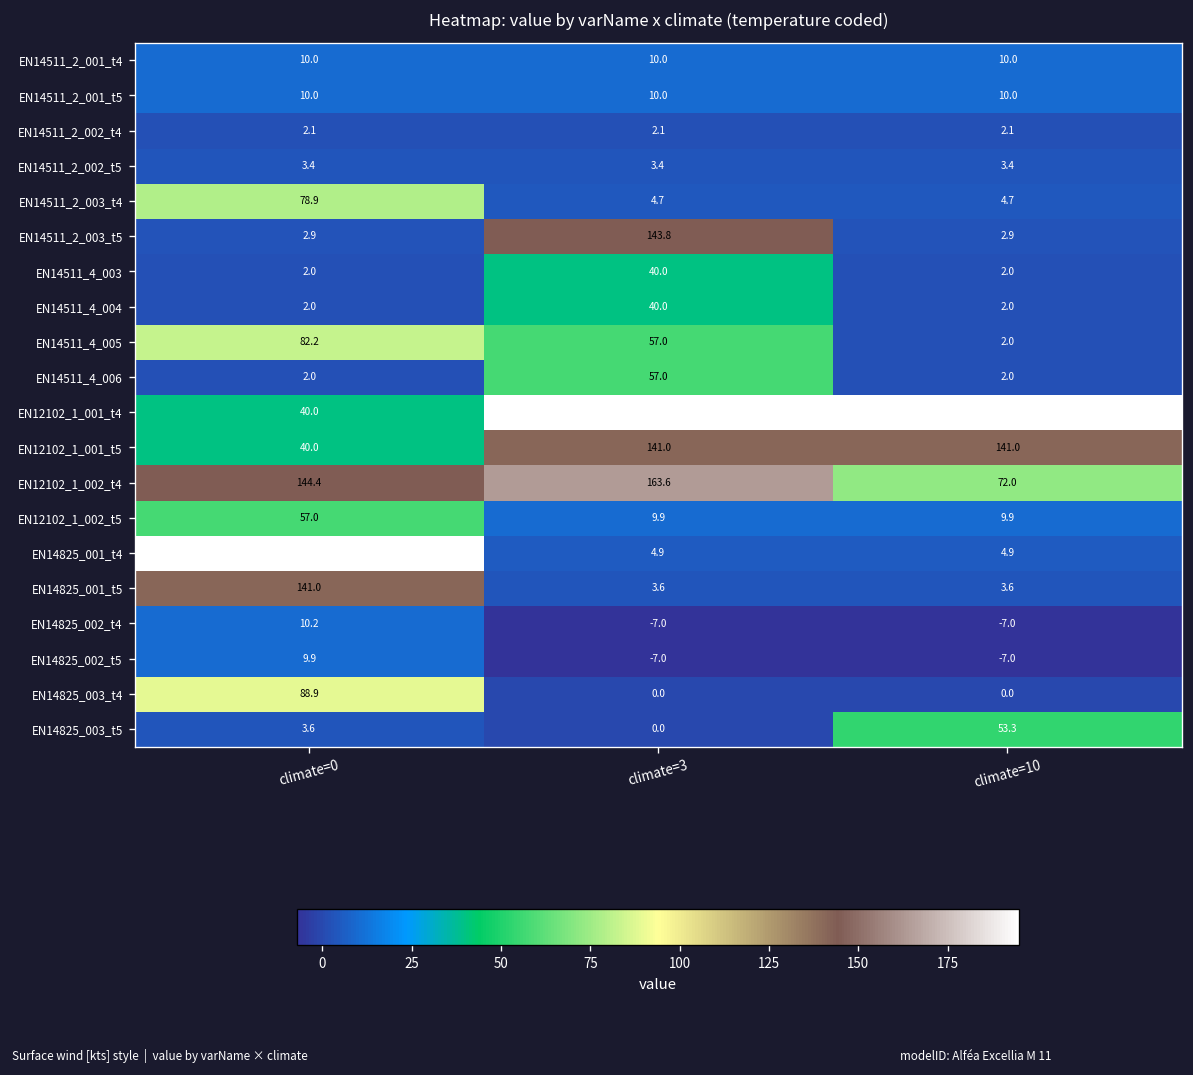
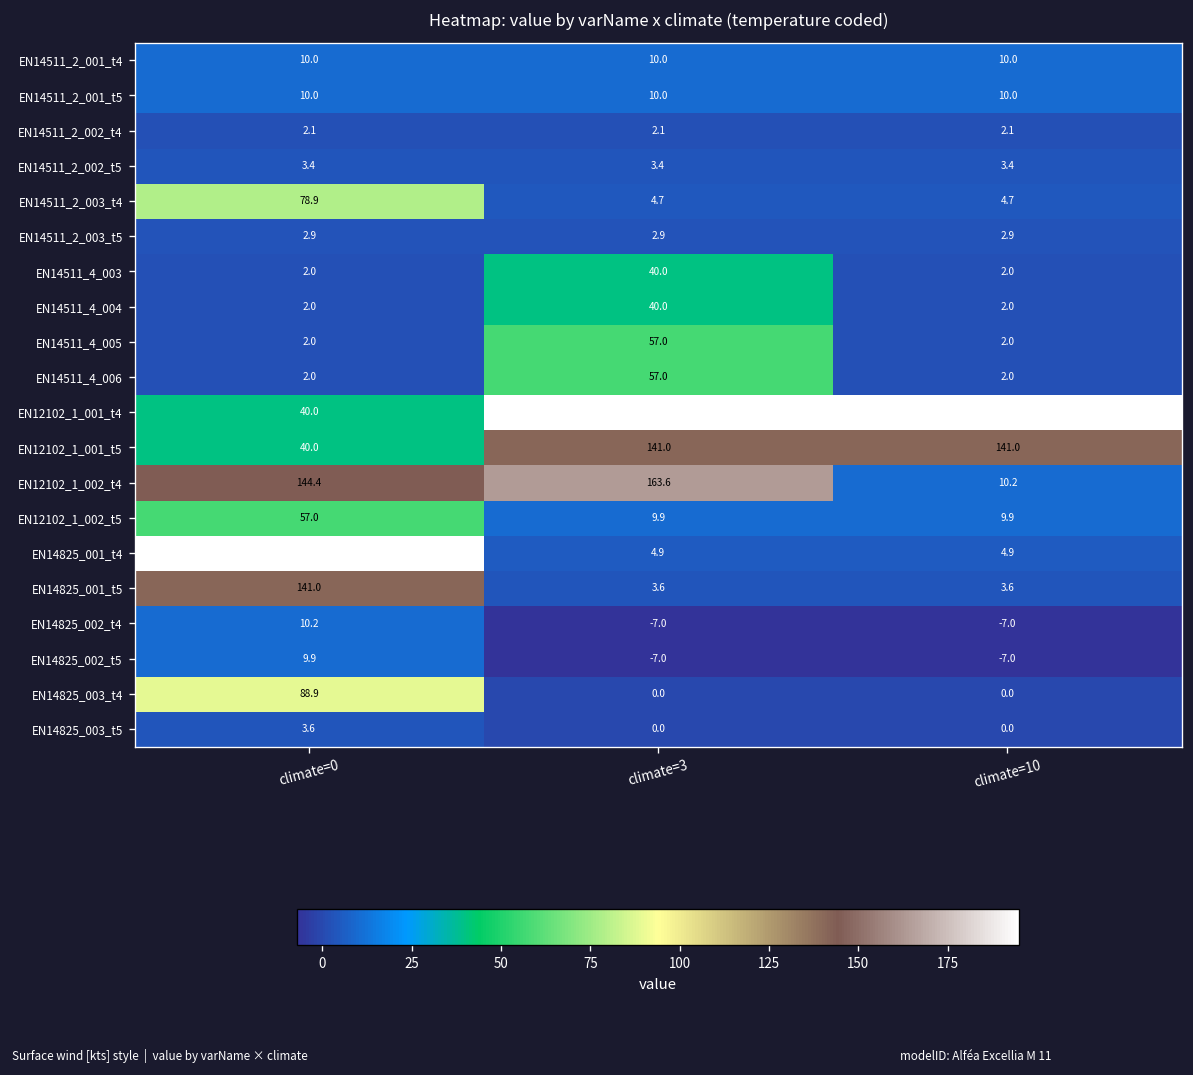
EN14511_2_003_t5, climate=3: 143.8 -> 2.9
EN14511_4_005, climate=0: 82.2 -> 2.0
EN12102_1_002_t4, climate=10: 72.0 -> 10.2
EN14825_003_t5, climate=10: 53.3 -> 0.0
